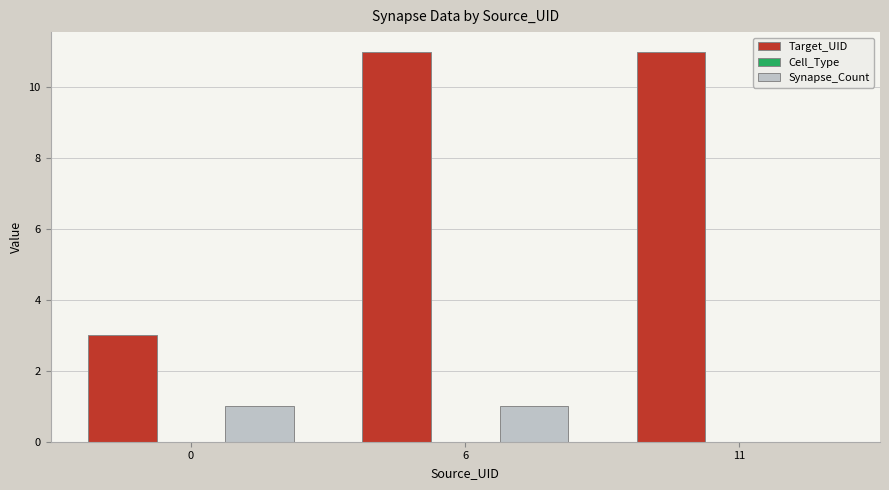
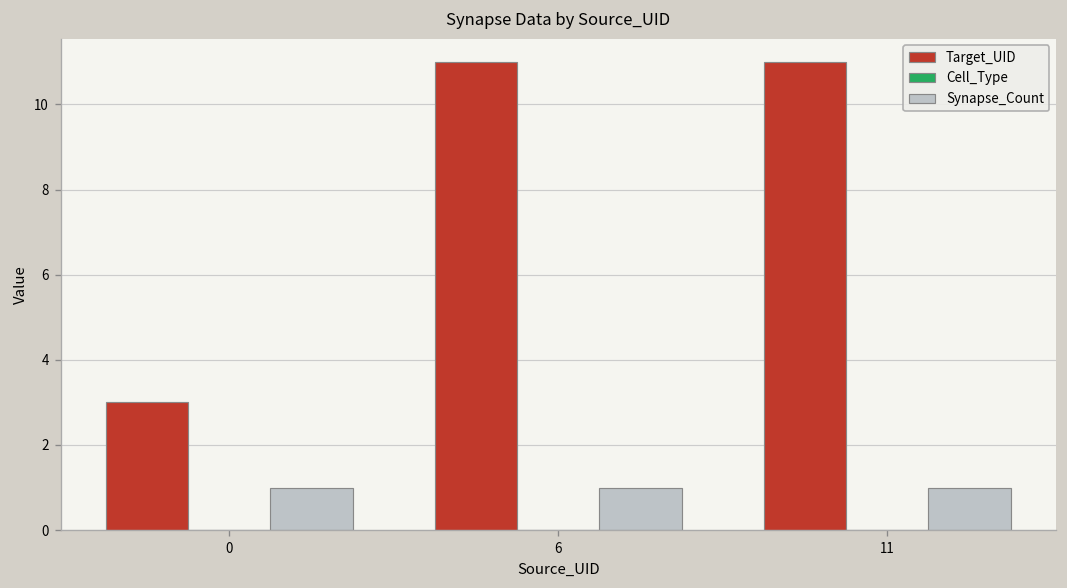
Synapse_Count, 11: 0 -> 1
